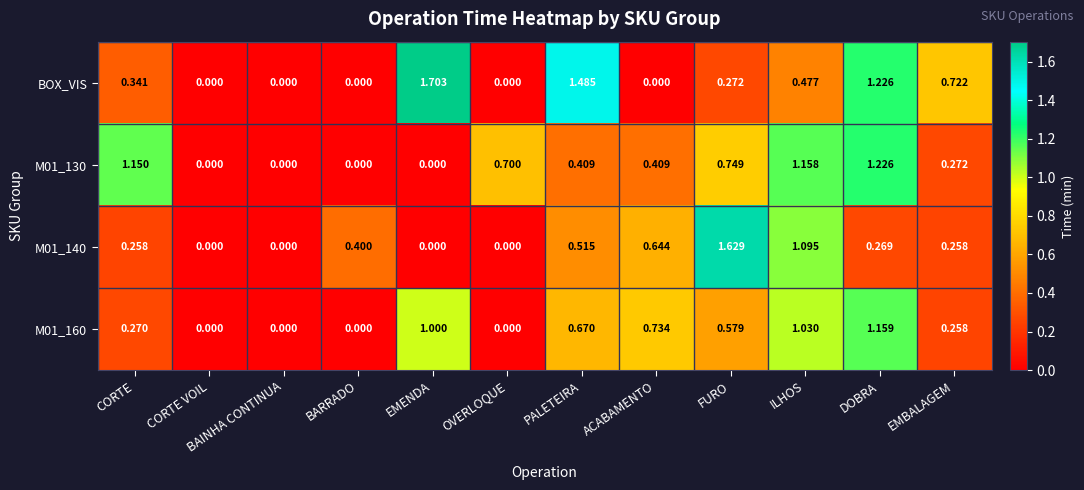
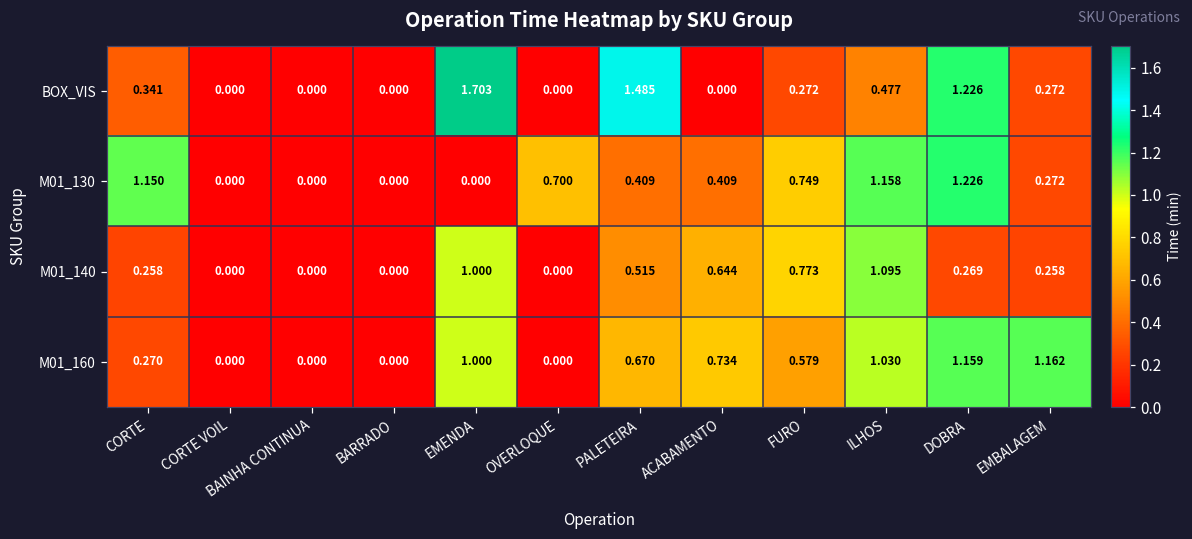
BOX_VIS, EMBALAGEM: 0.722 -> 0.272
M01_140, BARRADO: 0.400 -> 0.000
M01_140, EMENDA: 0.000 -> 1.000
M01_140, FURO: 1.629 -> 0.773
M01_160, EMBALAGEM: 0.258 -> 1.162
